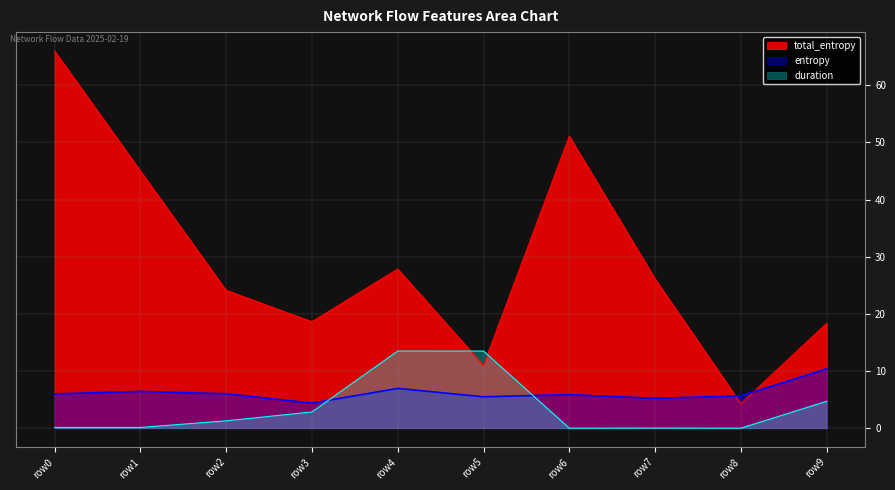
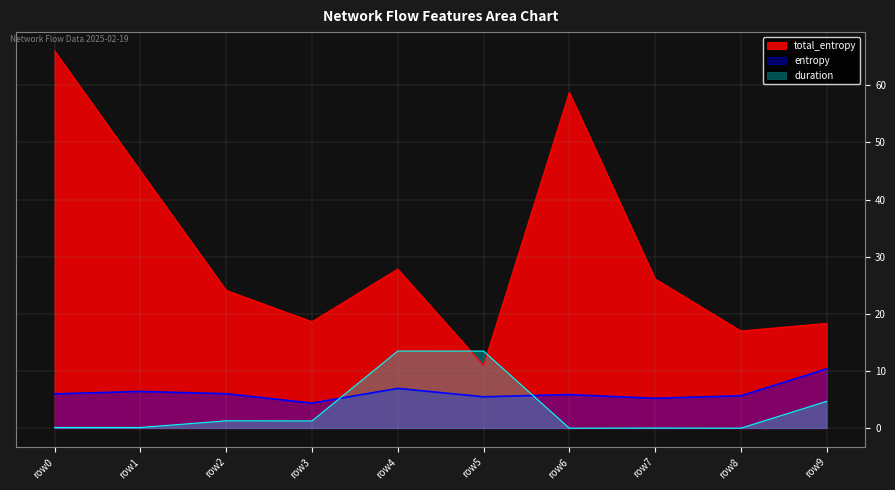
duration, row3: 3 -> 1
total_entropy, row6: 51 -> 59
total_entropy, row8: 4 -> 17
